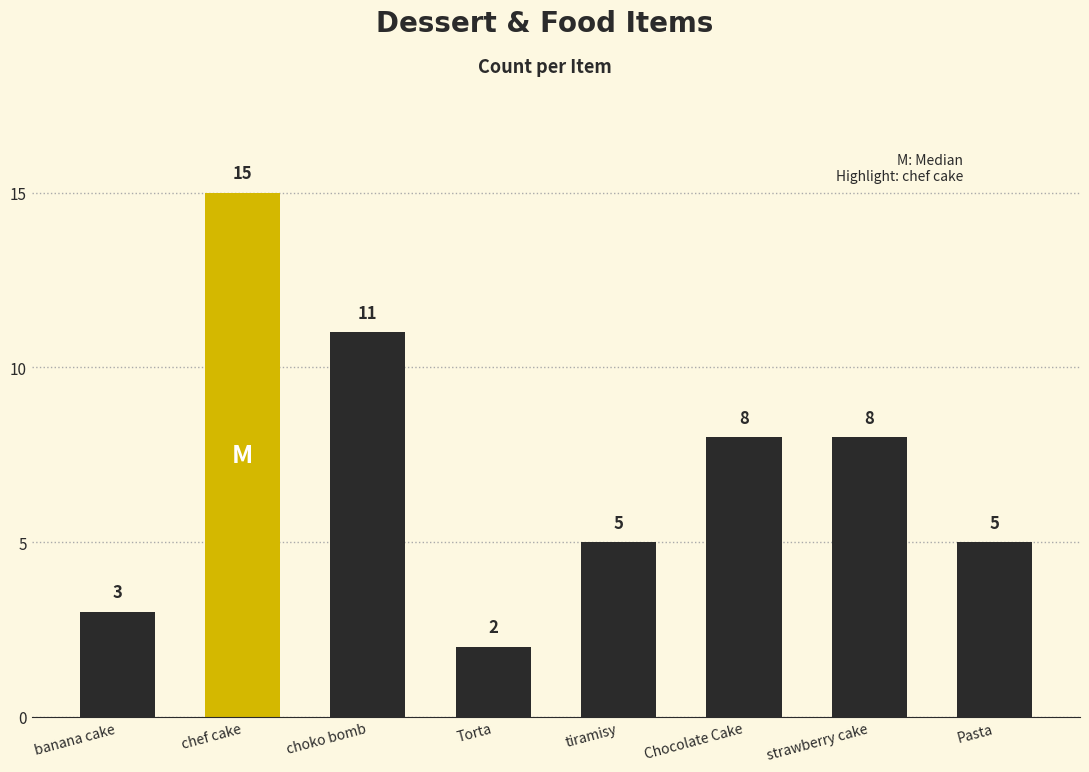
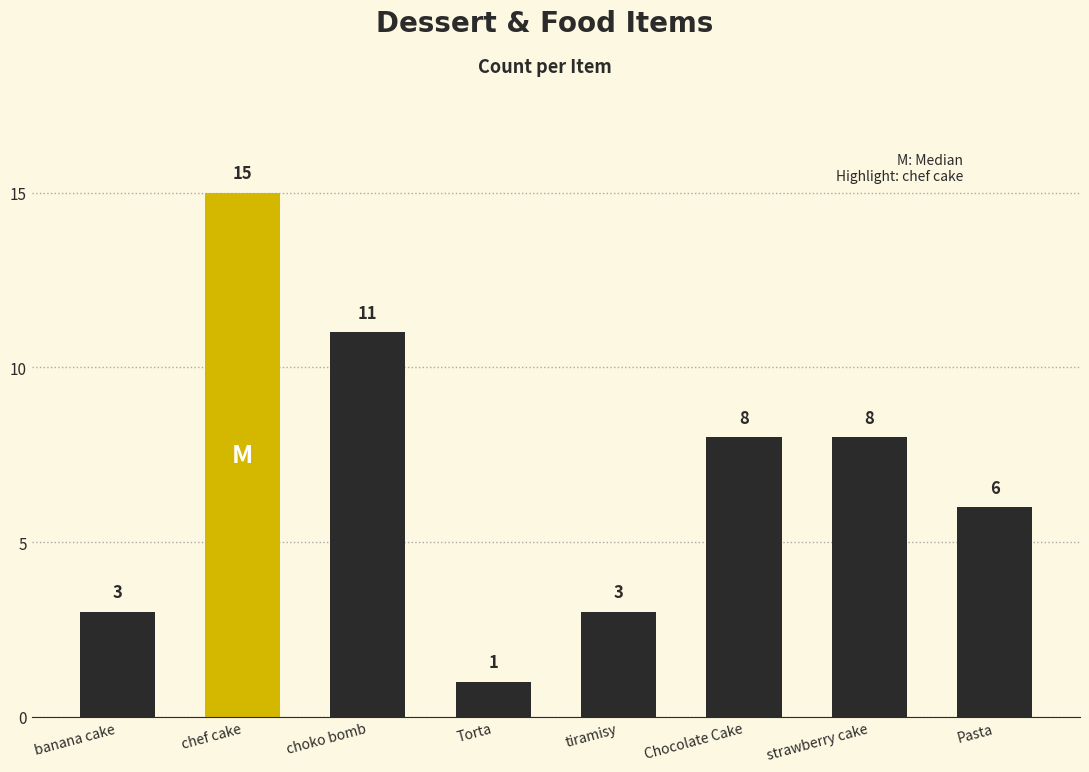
Torta: 2 -> 1
tiramisy: 5 -> 3
Pasta: 5 -> 6
